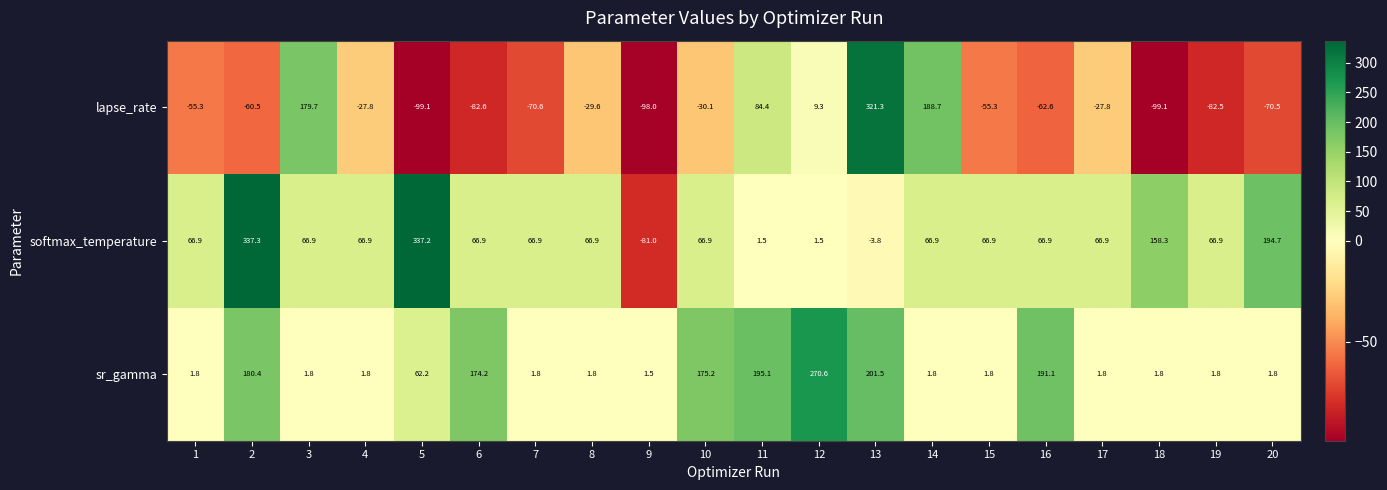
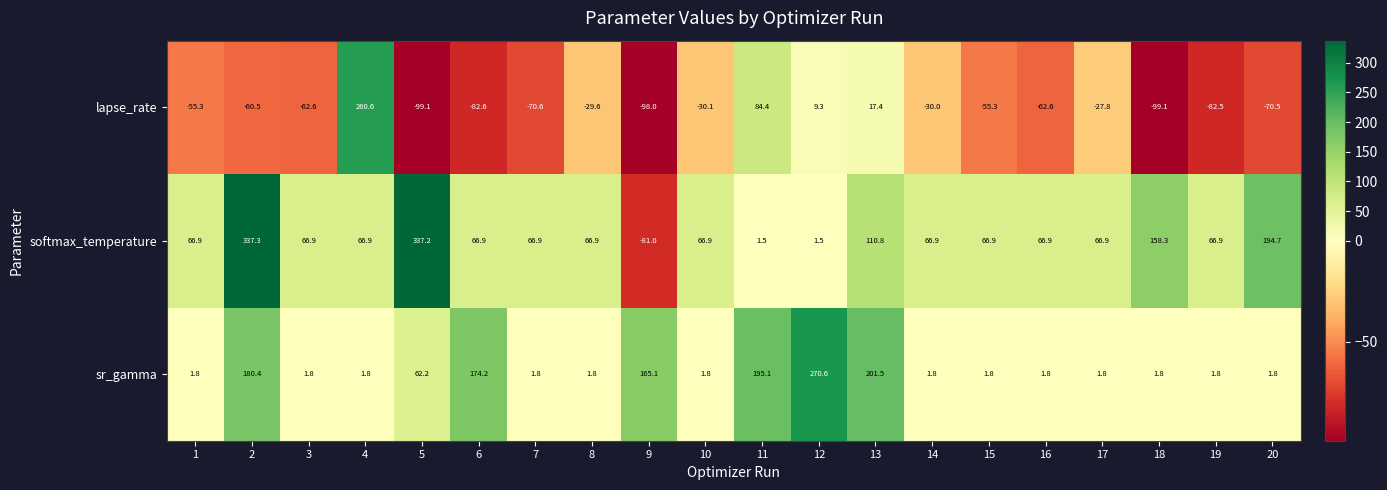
lapse_rate, 3: 179.7 -> -62.6
lapse_rate, 4: -27.8 -> 260.6
lapse_rate, 13: 321.3 -> 17.4
lapse_rate, 14: 188.7 -> -30.0
softmax_temperature, 13: -3.8 -> 110.8
sr_gamma, 9: 1.5 -> 165.1
sr_gamma, 10: 175.2 -> 1.8
sr_gamma, 16: 191.1 -> 1.8
